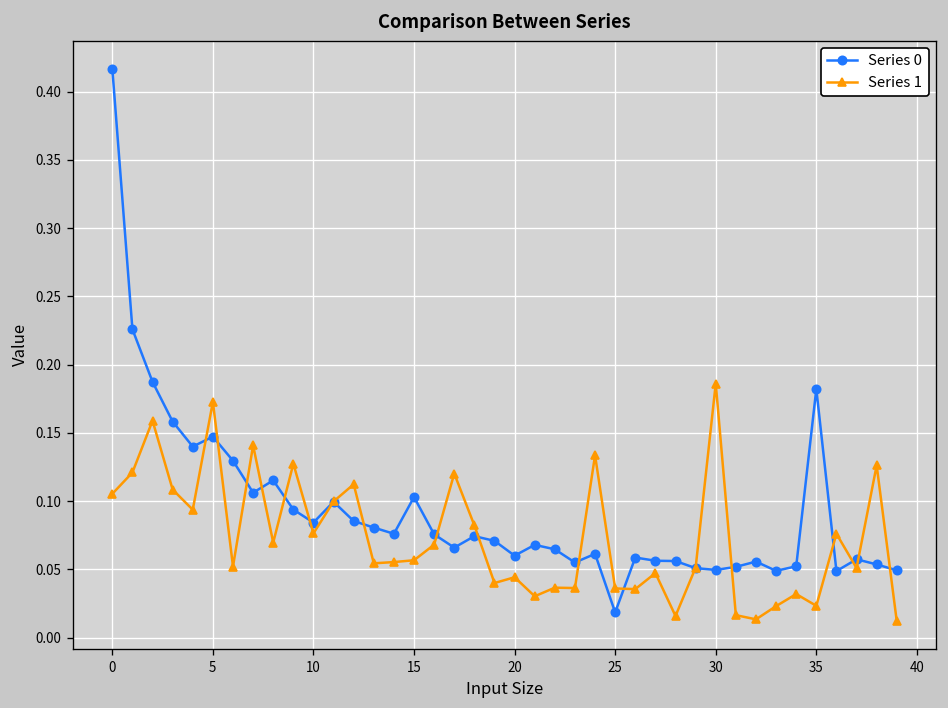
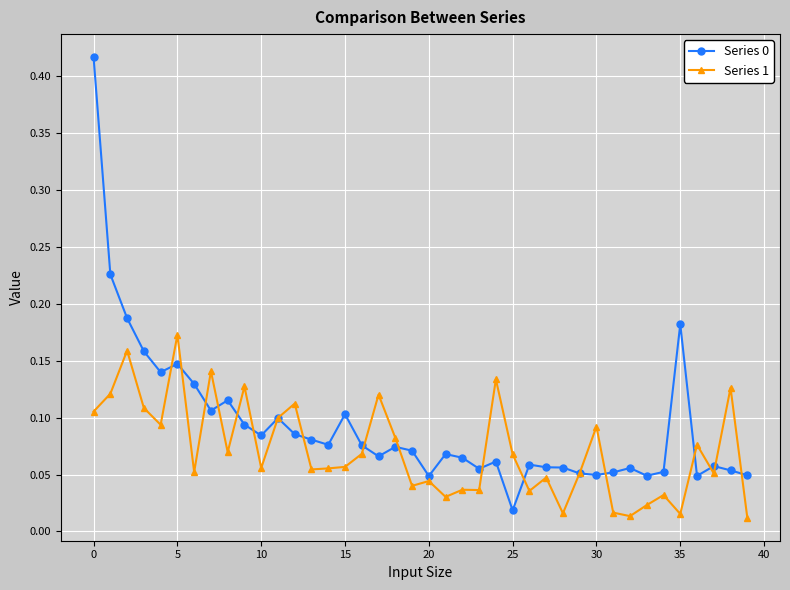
Series 1, 10: 0.076 -> 0.056
Series 0, 20: 0.060 -> 0.049
Series 1, 25: 0.036 -> 0.068
Series 1, 30: 0.186 -> 0.092
Series 1, 35: 0.023 -> 0.015
